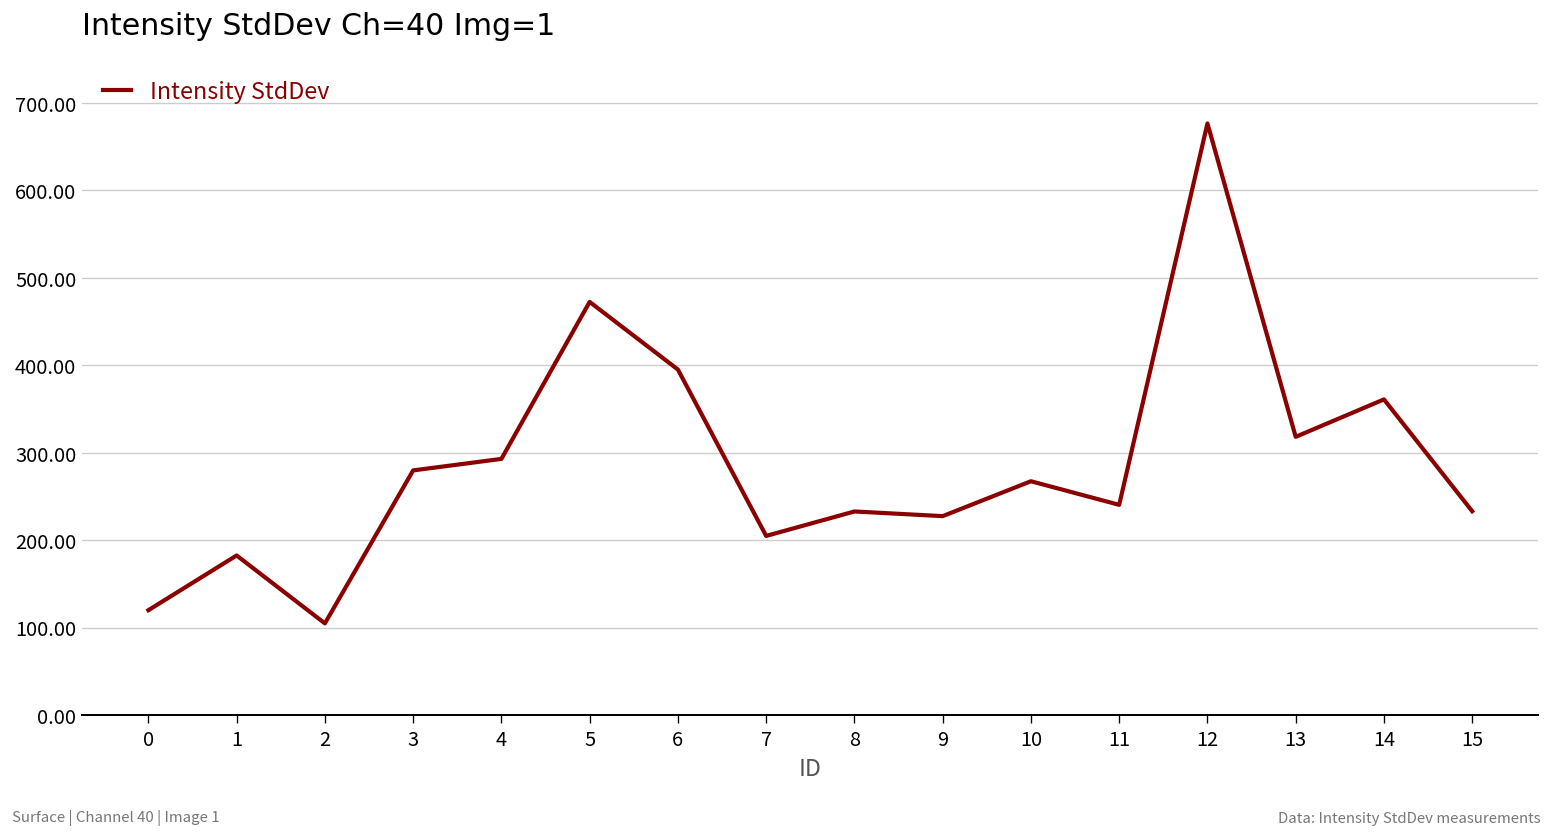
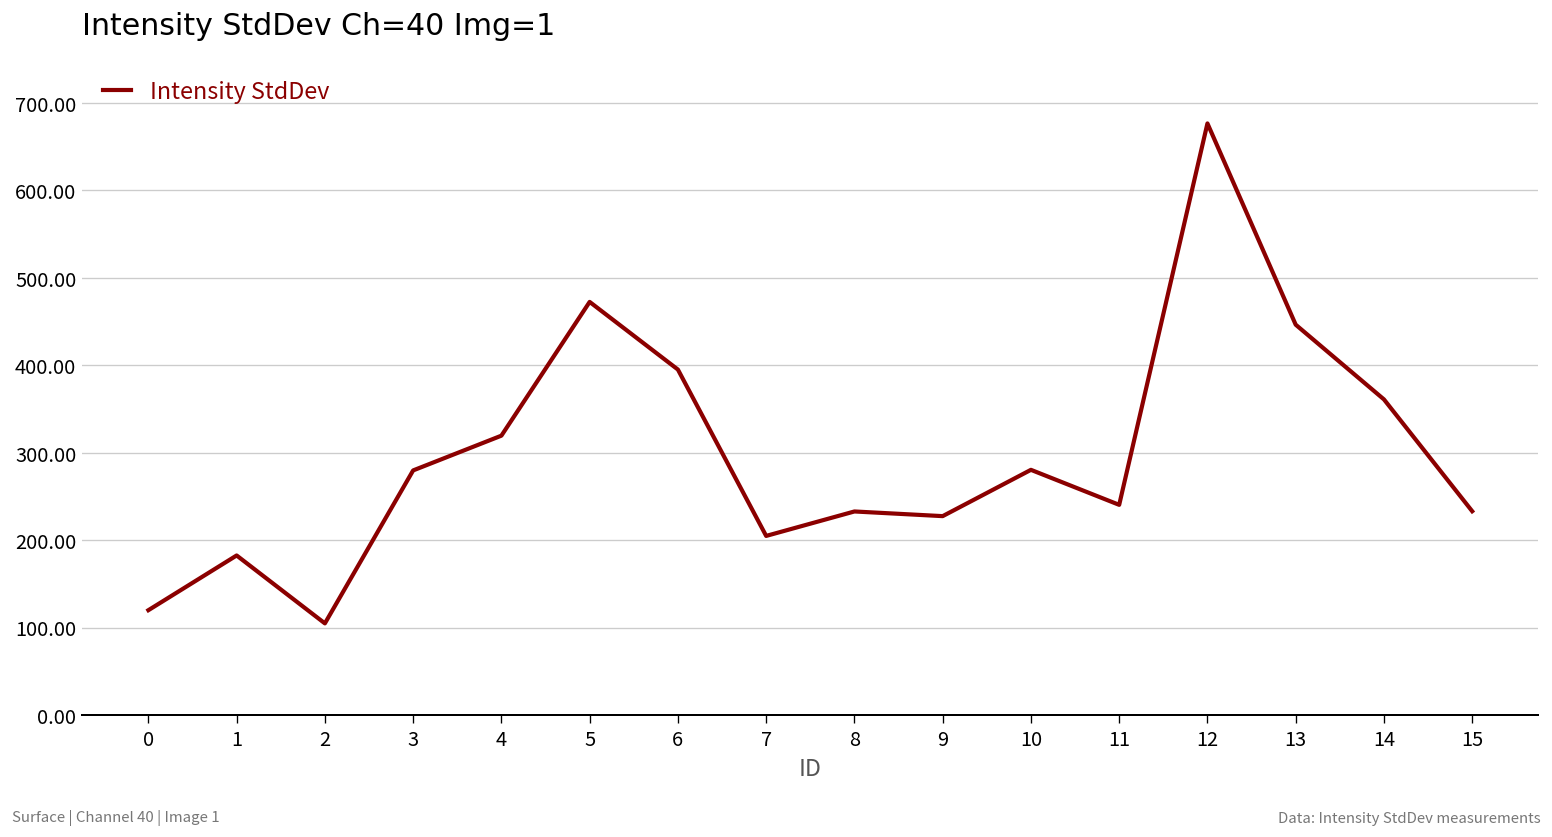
4: 290 -> 320
10: 270 -> 280
13: 320 -> 450
